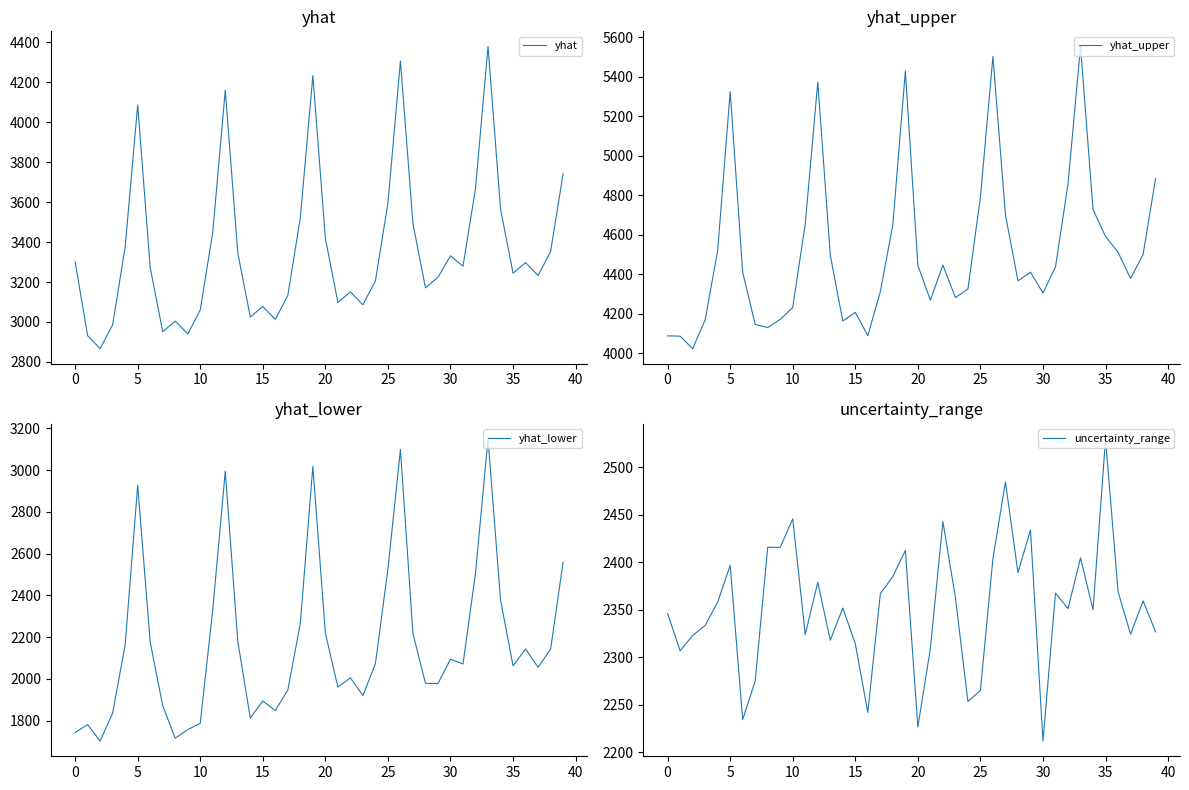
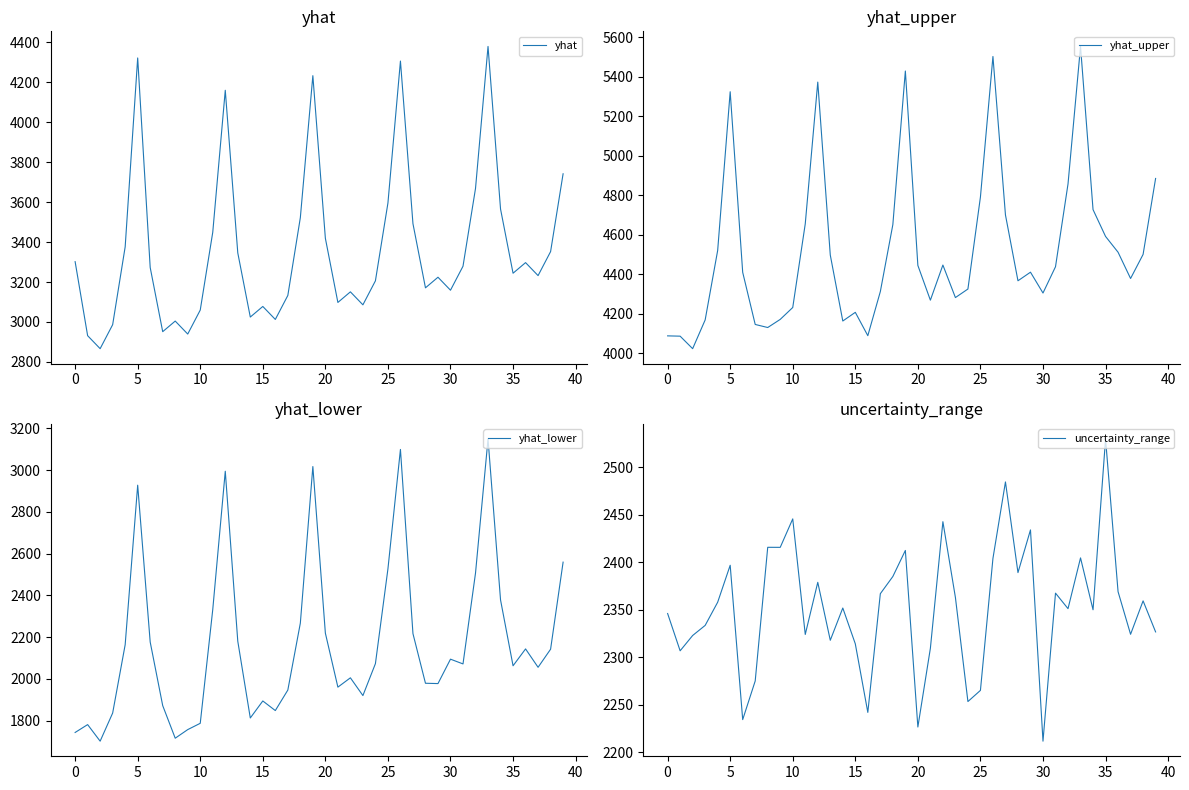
yhat, 5: 4090 -> 4320
yhat, 30: 3330 -> 3160
